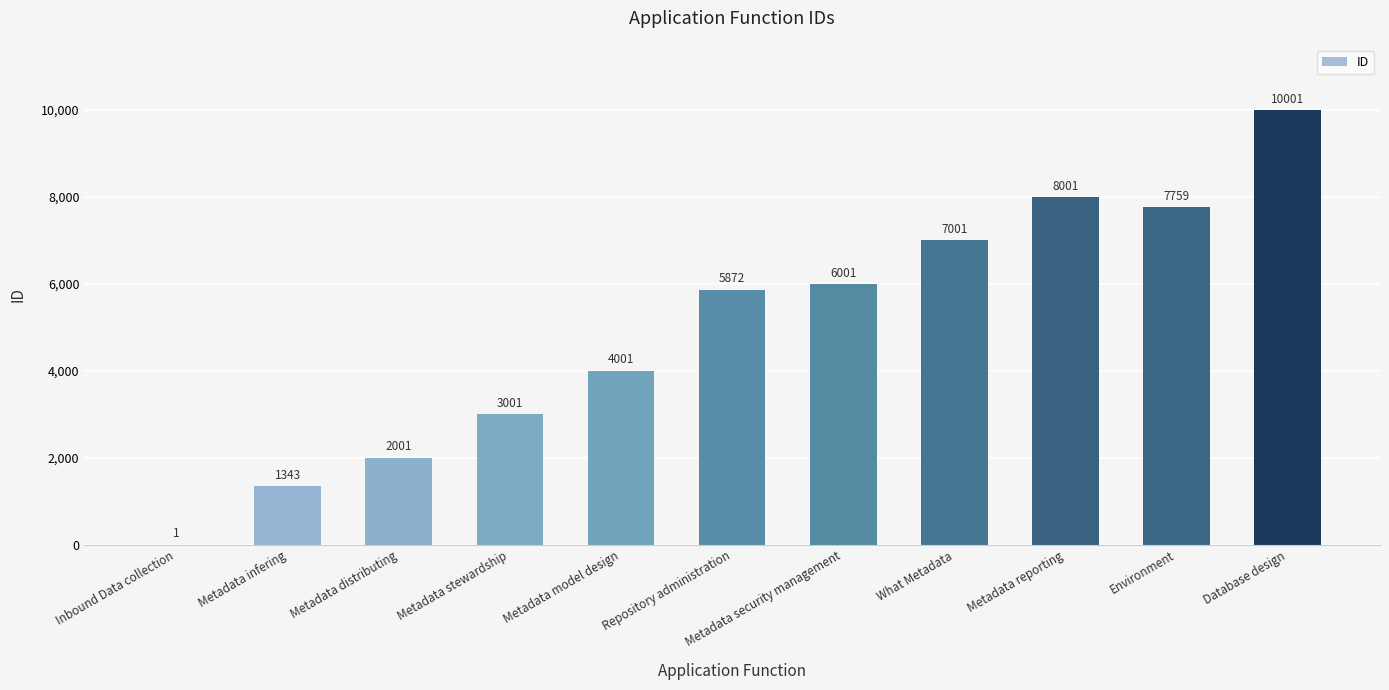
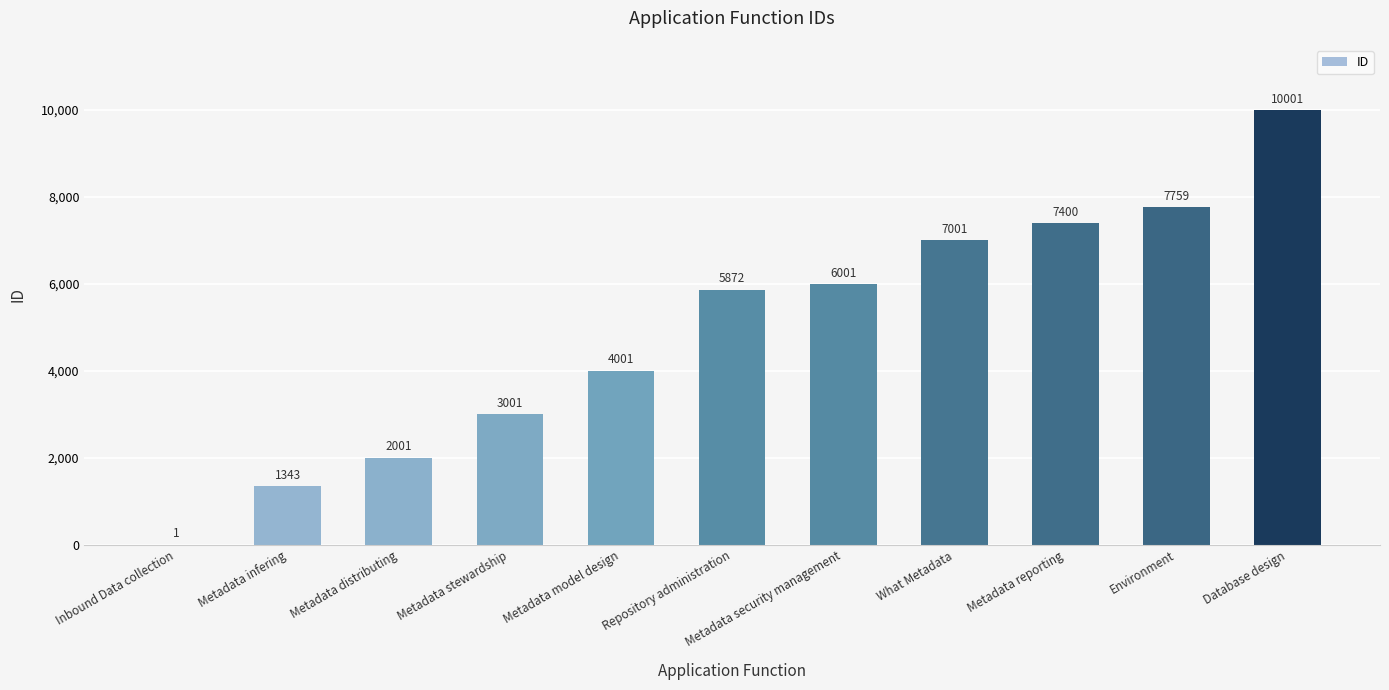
Metadata reporting: 8001 -> 7400
